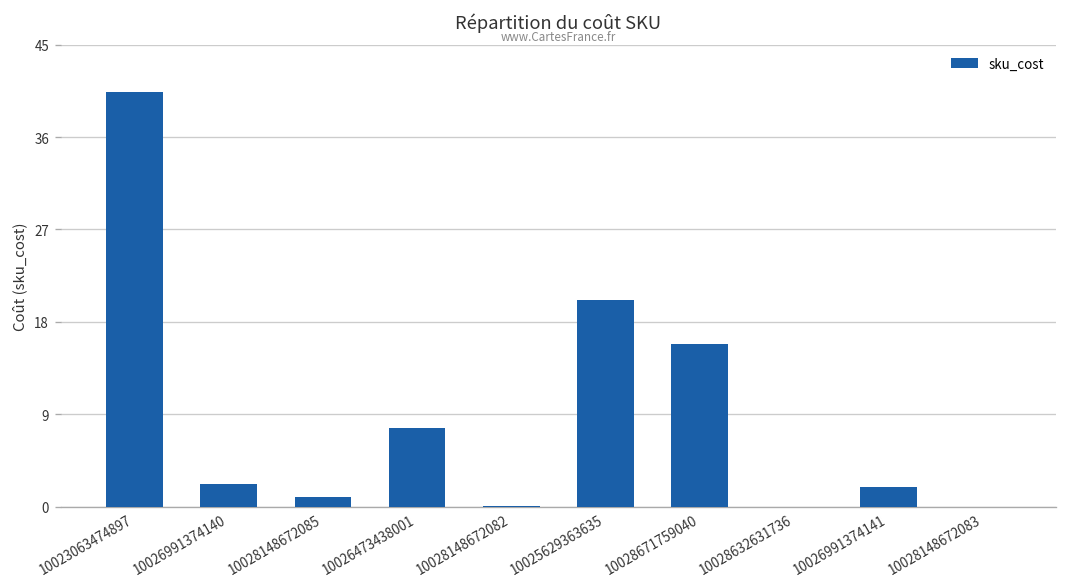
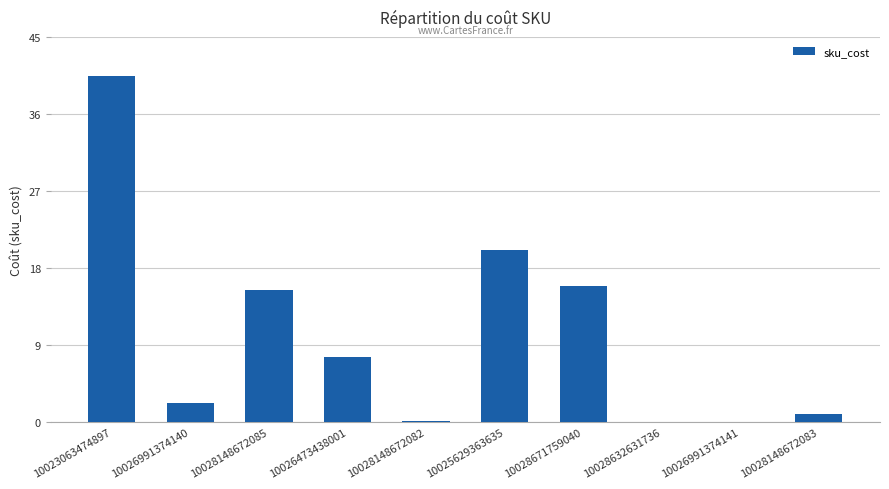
10028148672085: 1 -> 15
10026991374141: 2 -> 0
10028148672083: 0 -> 1
